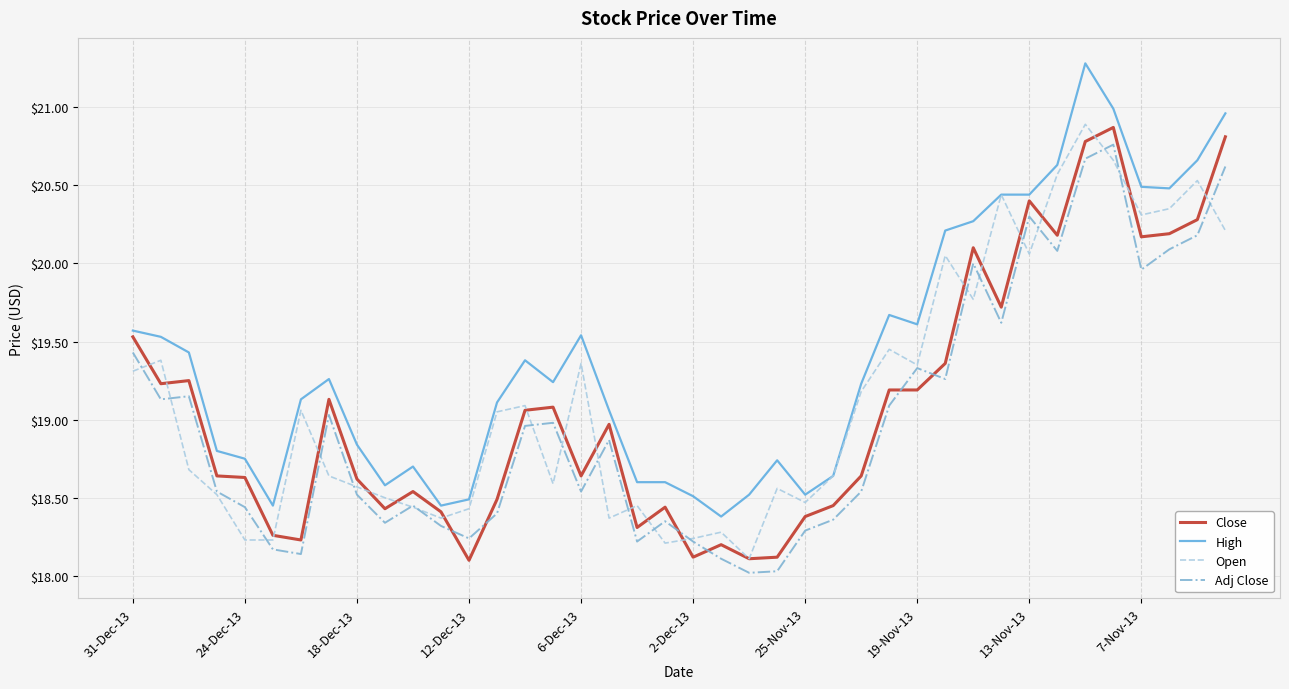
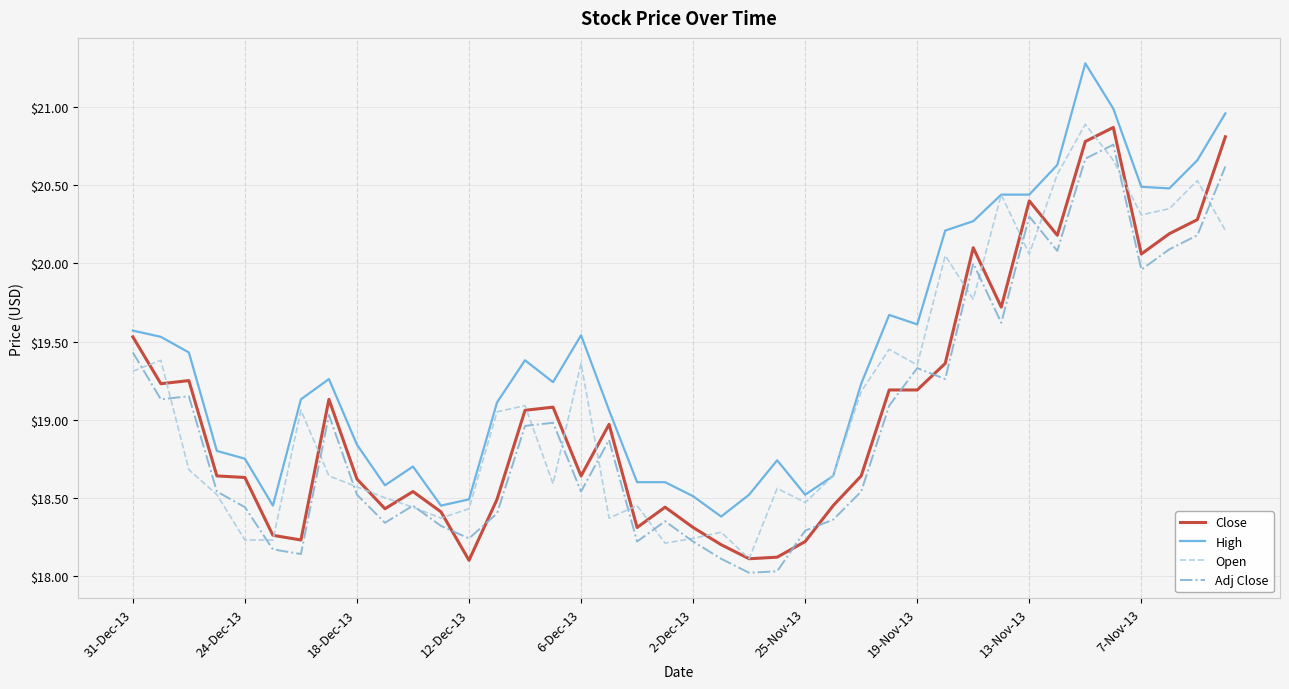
Close, 2-Dec-13: $18.12 -> $18.31
Close, 25-Nov-13: $18.38 -> $18.22
Close, 7-Nov-13: $20.17 -> $20.06
